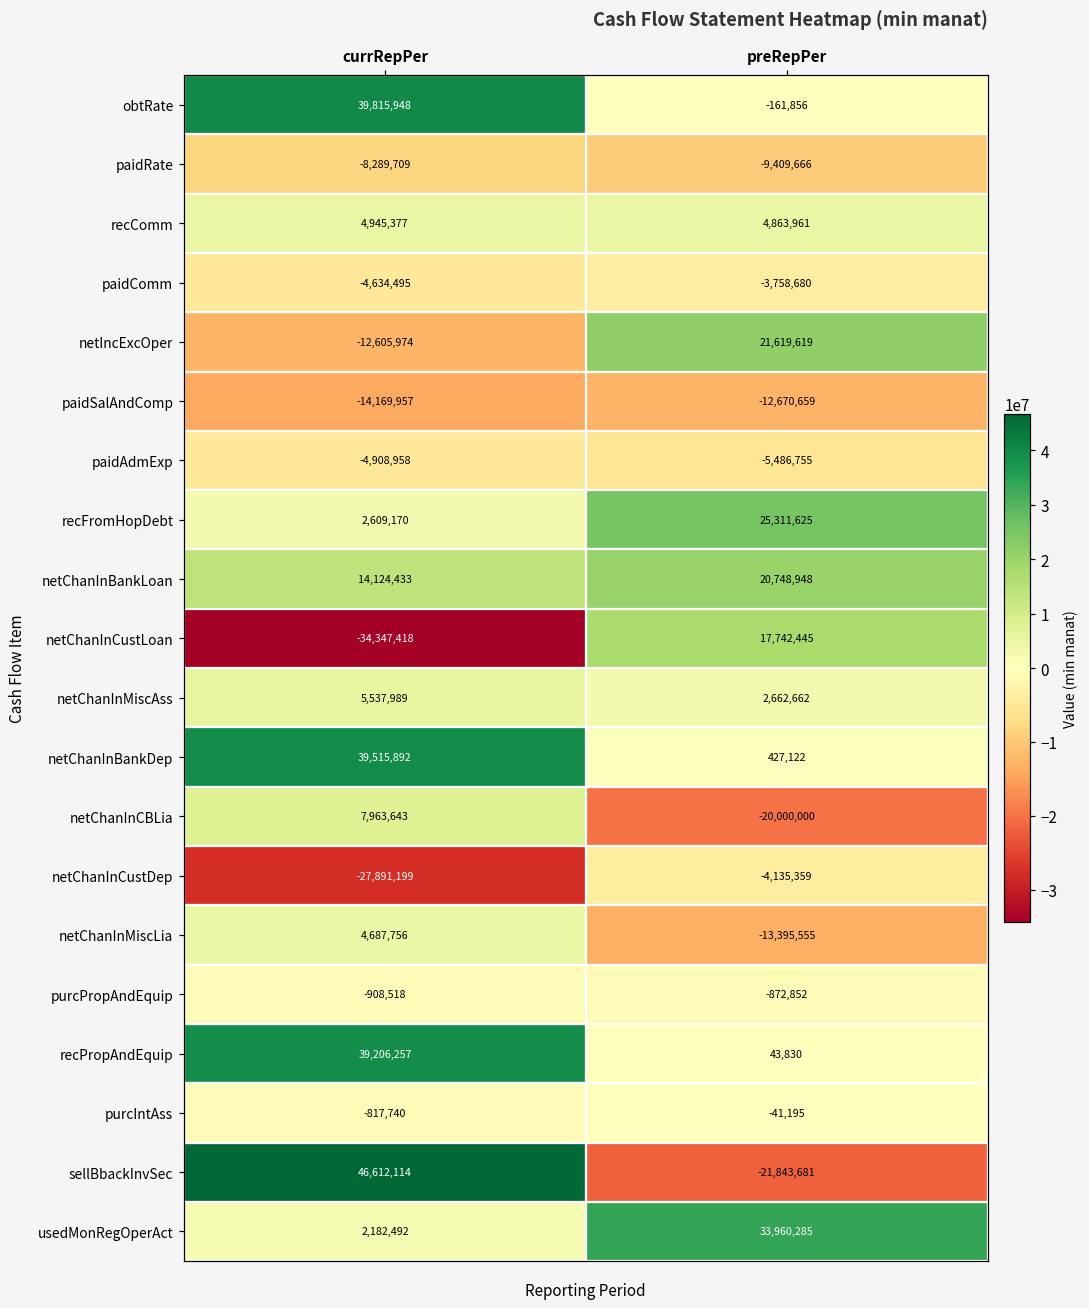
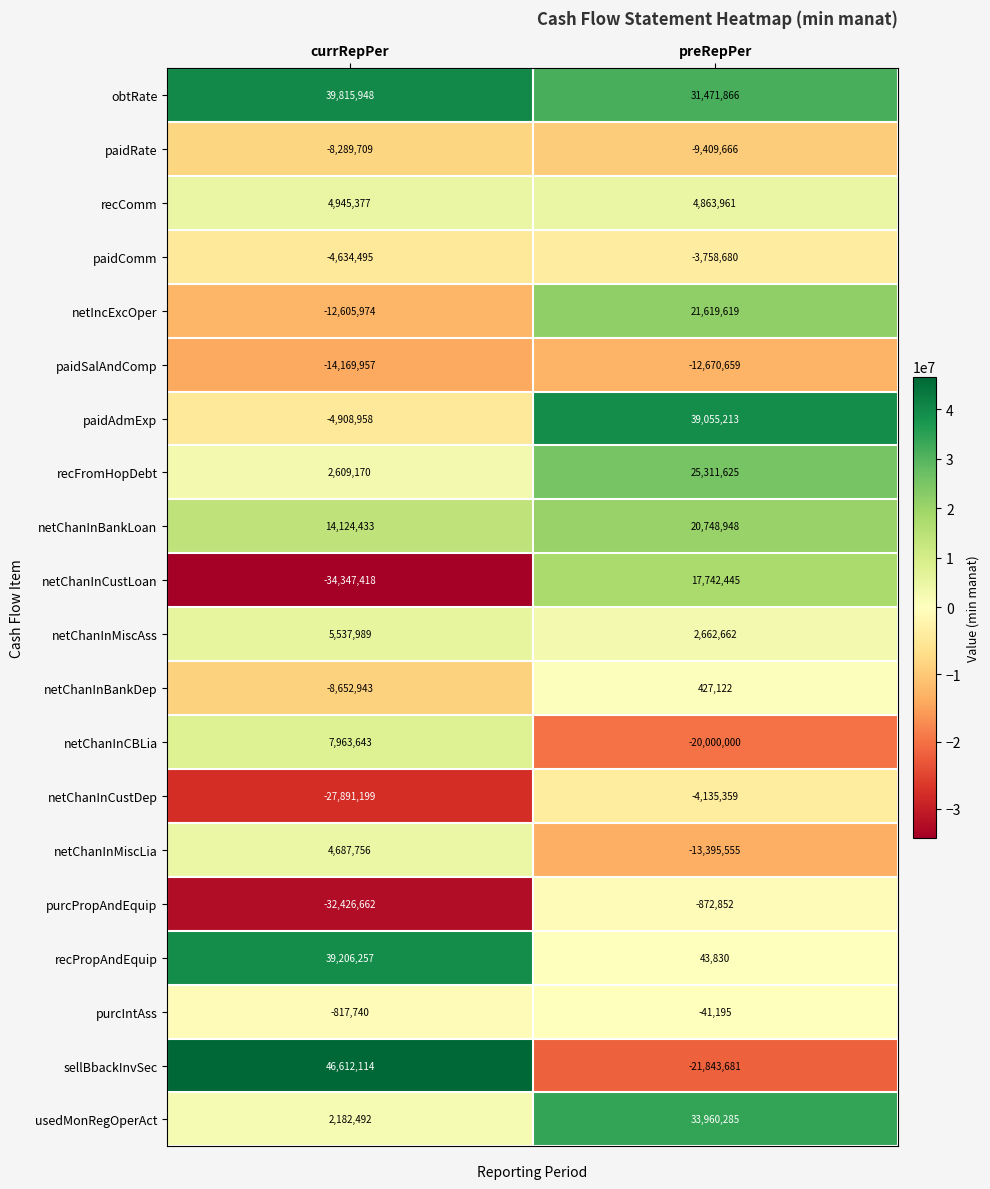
obtRate, preRepPer: -161,856 -> 31,471,866
paidAdmExp, preRepPer: -5,486,755 -> 39,055,213
netChanInBankDep, currRepPer: 39,515,892 -> -8,652,943
purcPropAndEquip, currRepPer: -908,518 -> -32,426,662
